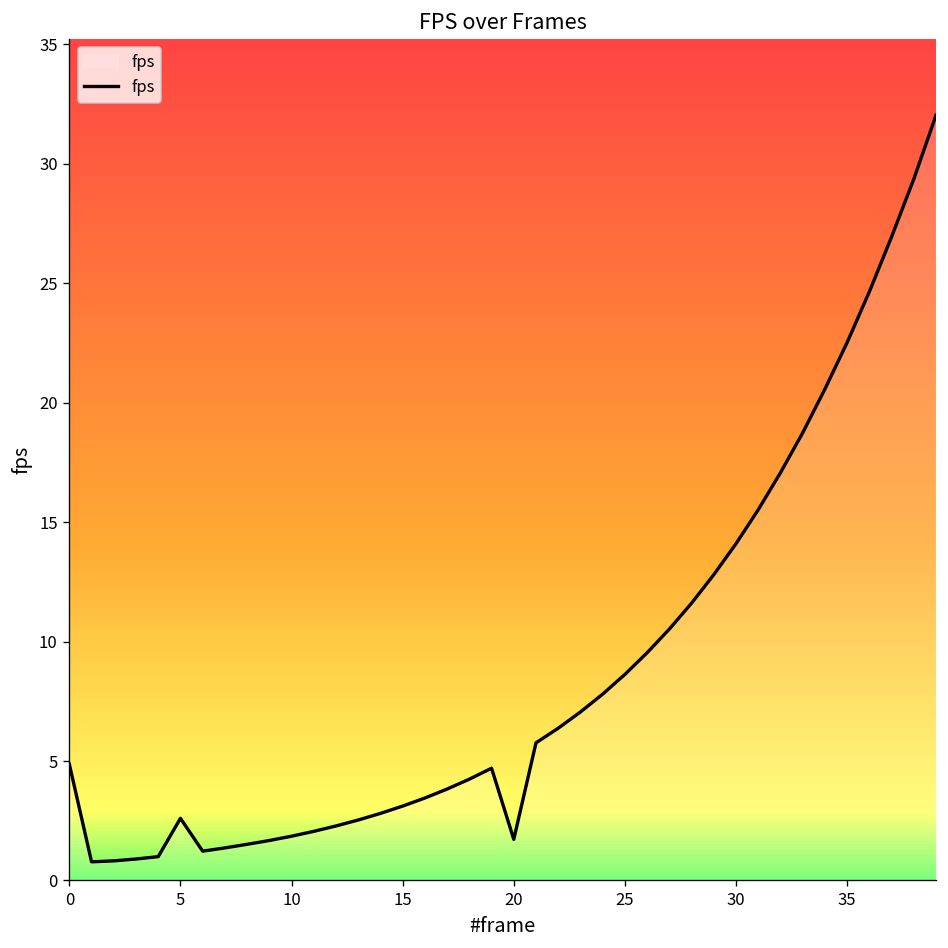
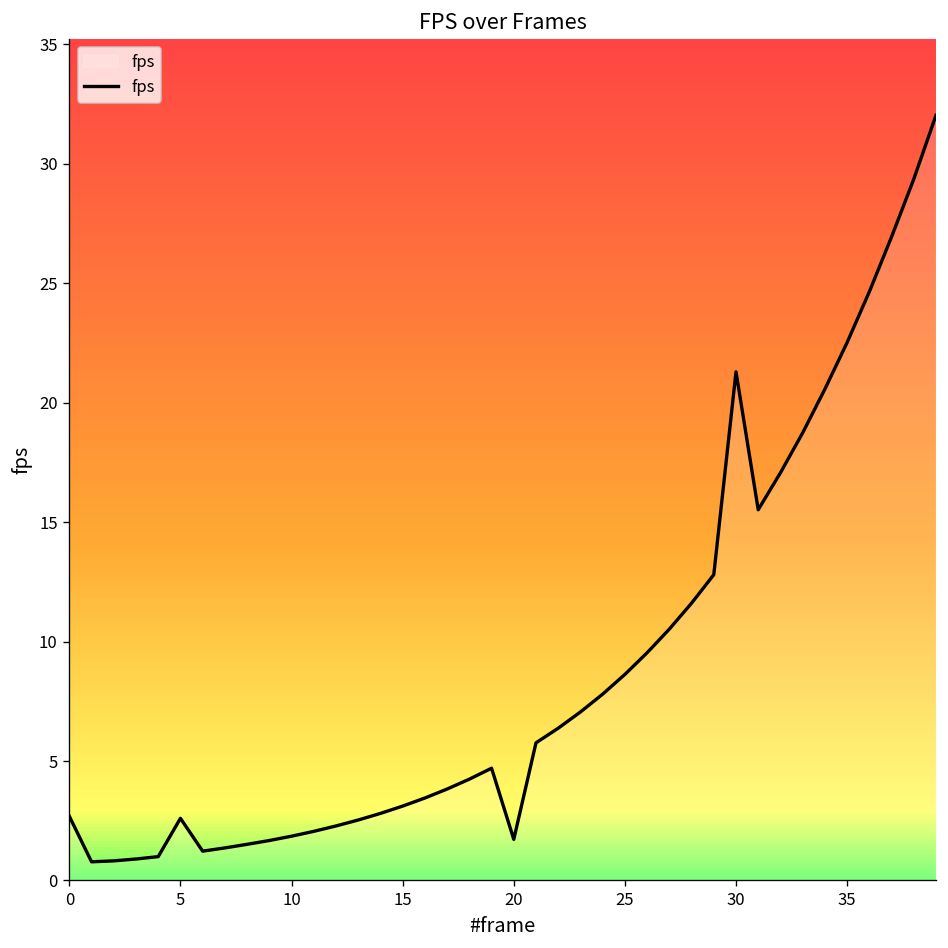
0: 4.9 -> 2.7
30: 14.1 -> 21.3
